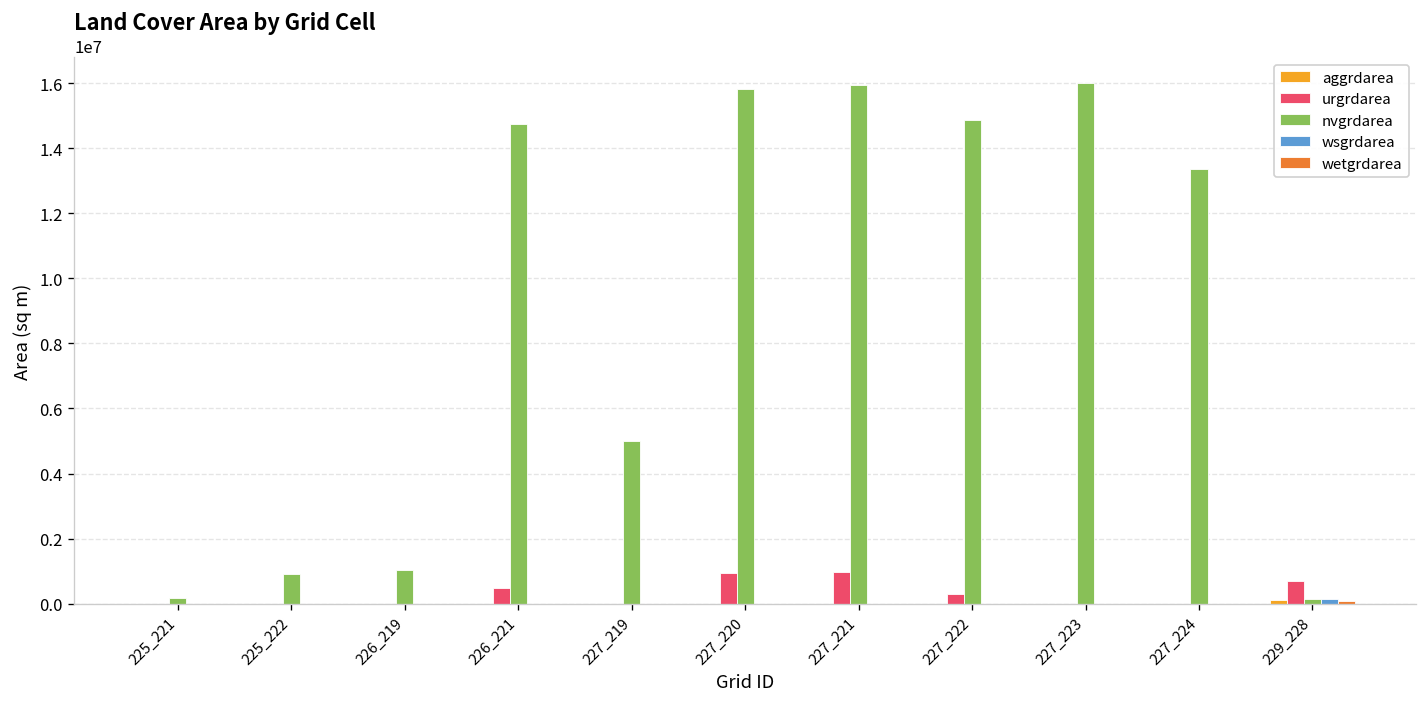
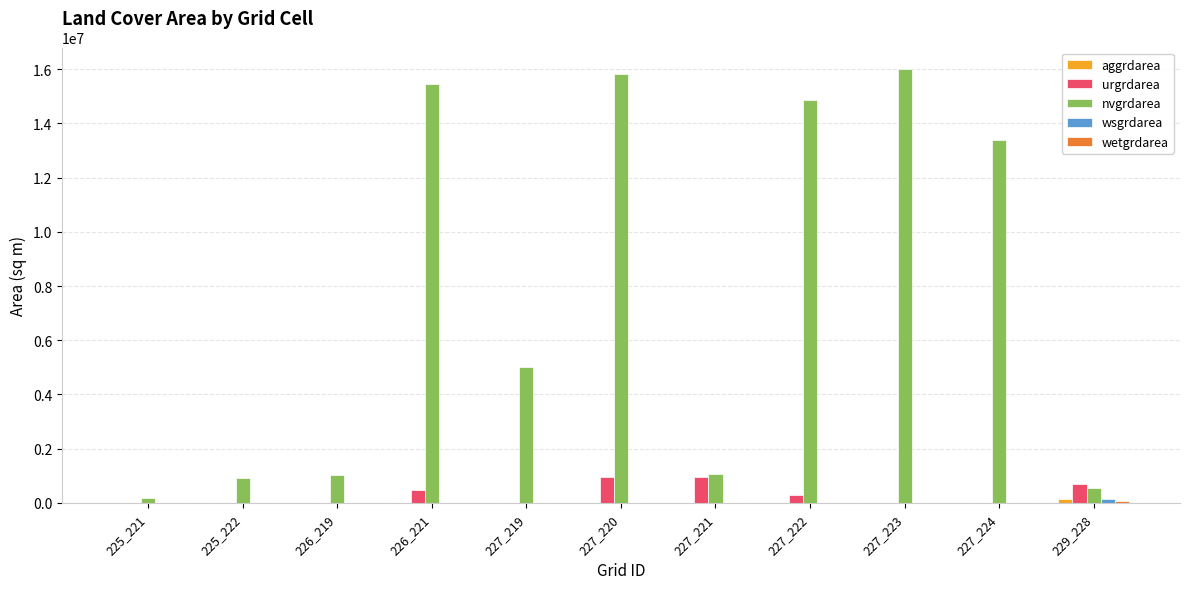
nvgrdarea, 226_221: 14700000 -> 15500000
nvgrdarea, 227_221: 15900000 -> 1100000
nvgrdarea, 229_228: 100000 -> 600000
